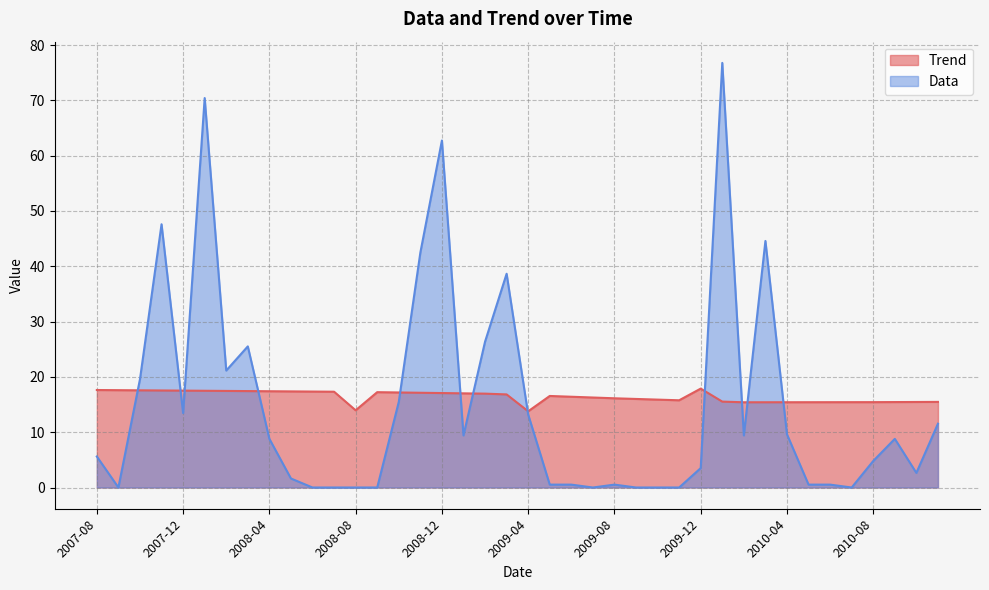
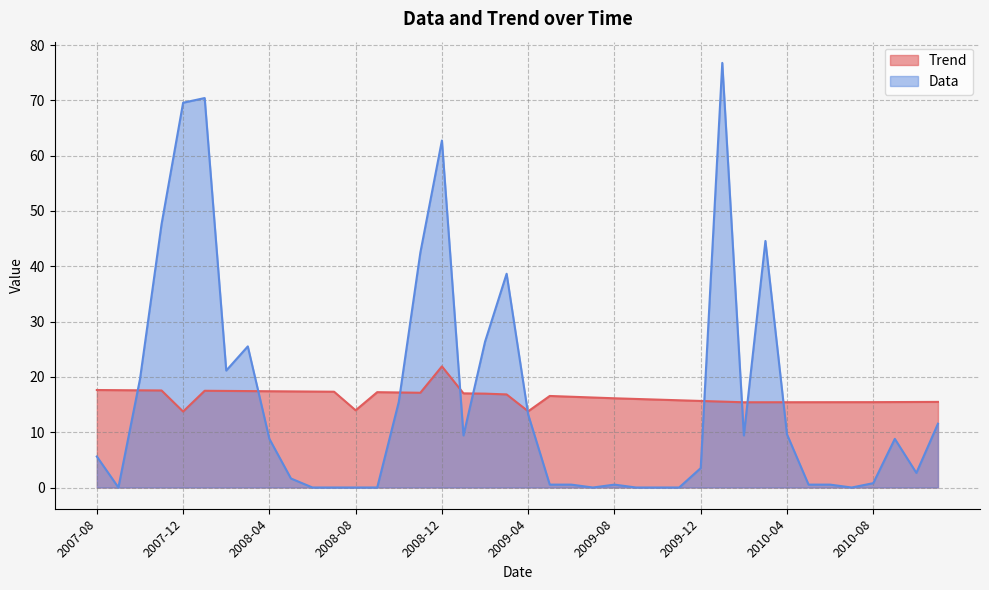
Trend, 2007-12: 18 -> 14
Data, 2007-12: 13 -> 70
Trend, 2008-12: 17 -> 22
Trend, 2009-12: 18 -> 16
Data, 2010-08: 5 -> 1
